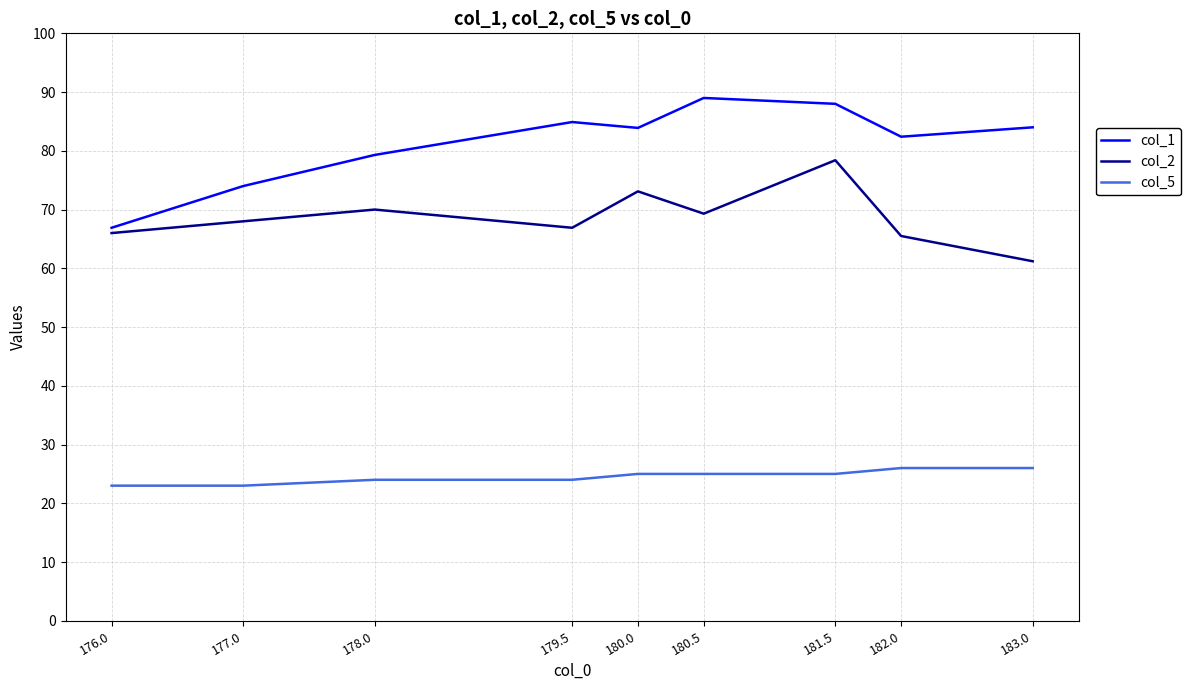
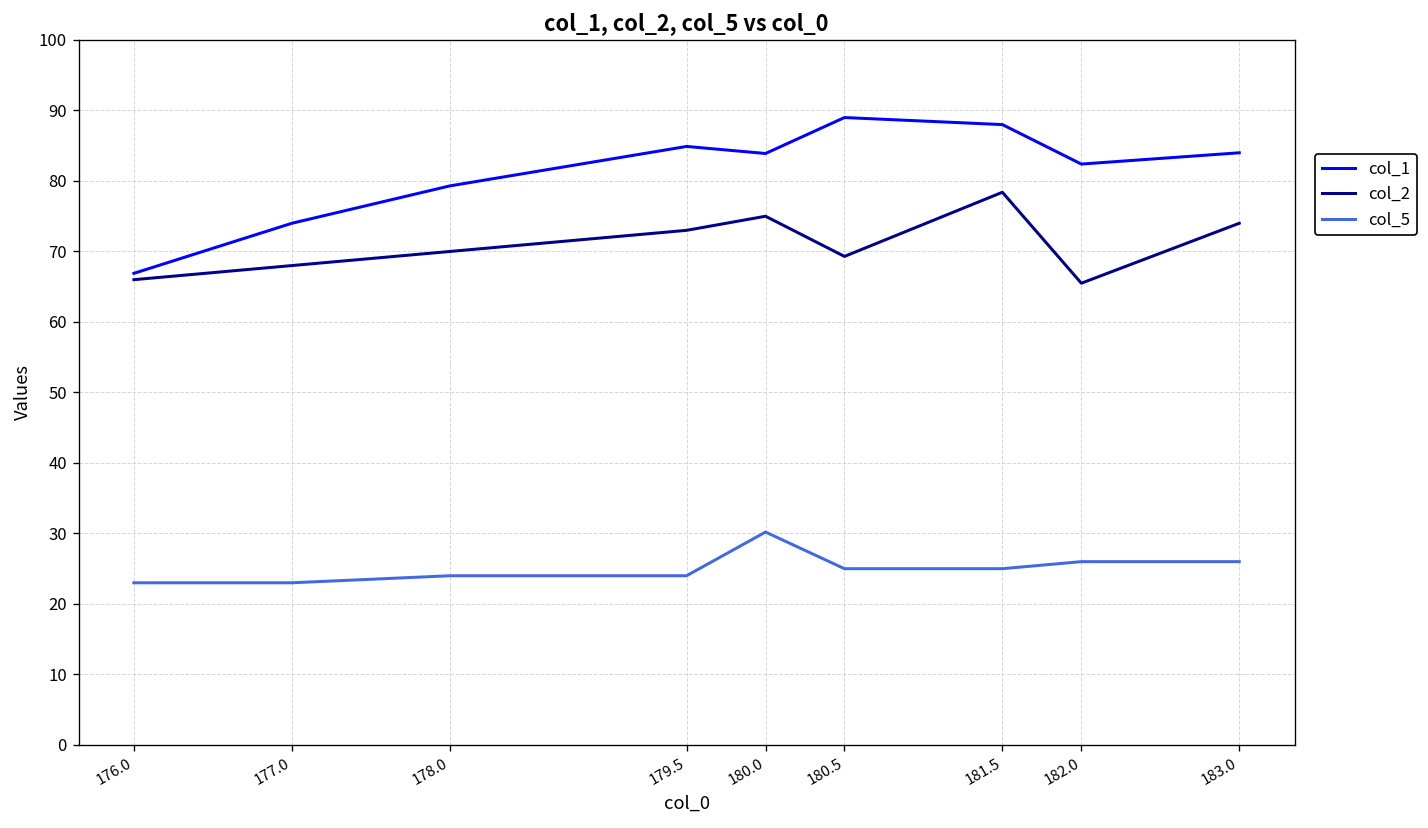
col_2, 179.5: 67 -> 73
col_2, 180.0: 73 -> 75
col_5, 180.0: 25 -> 30
col_2, 183.0: 61 -> 74
